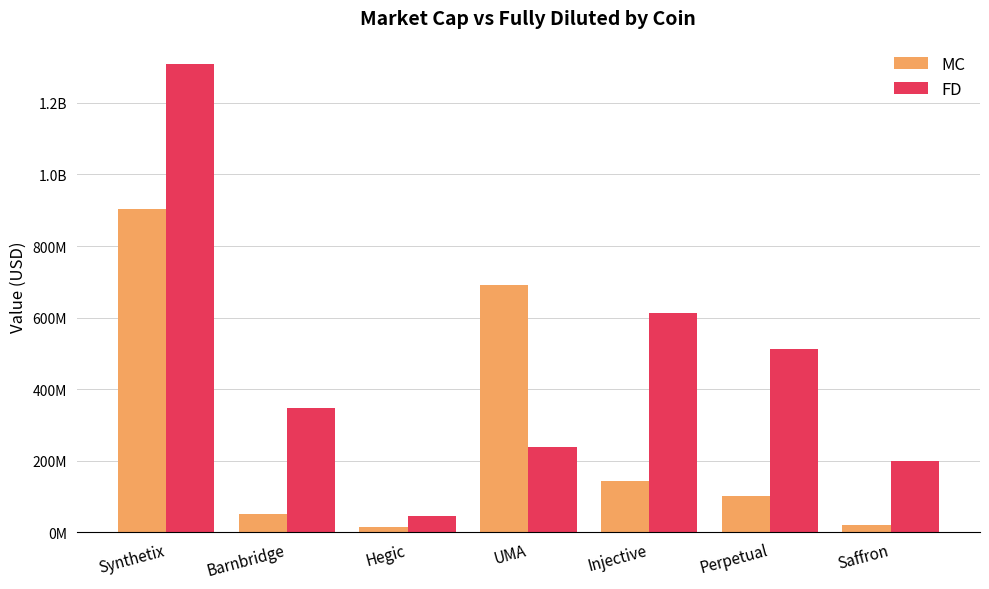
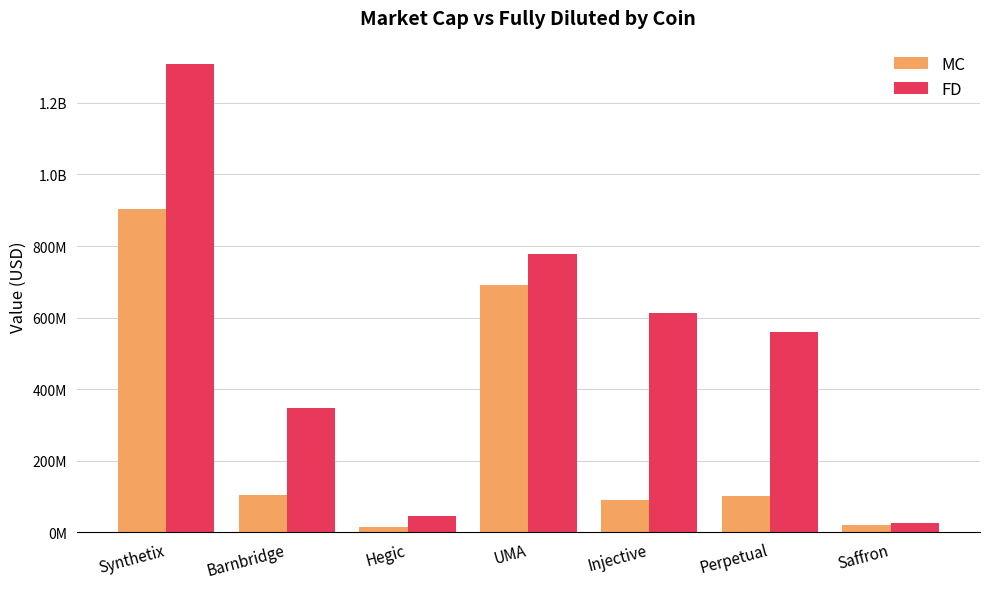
MC, Barnbridge: 50000000 -> 100000000
FD, UMA: 240000000 -> 780000000
MC, Injective: 140000000 -> 90000000
FD, Perpetual: 510000000 -> 560000000
FD, Saffron: 200000000 -> 30000000
